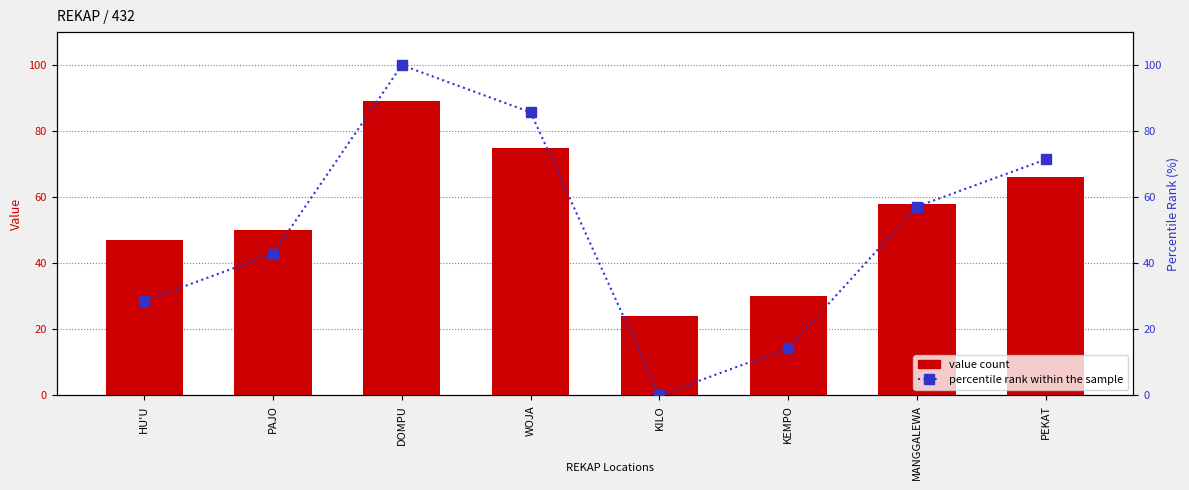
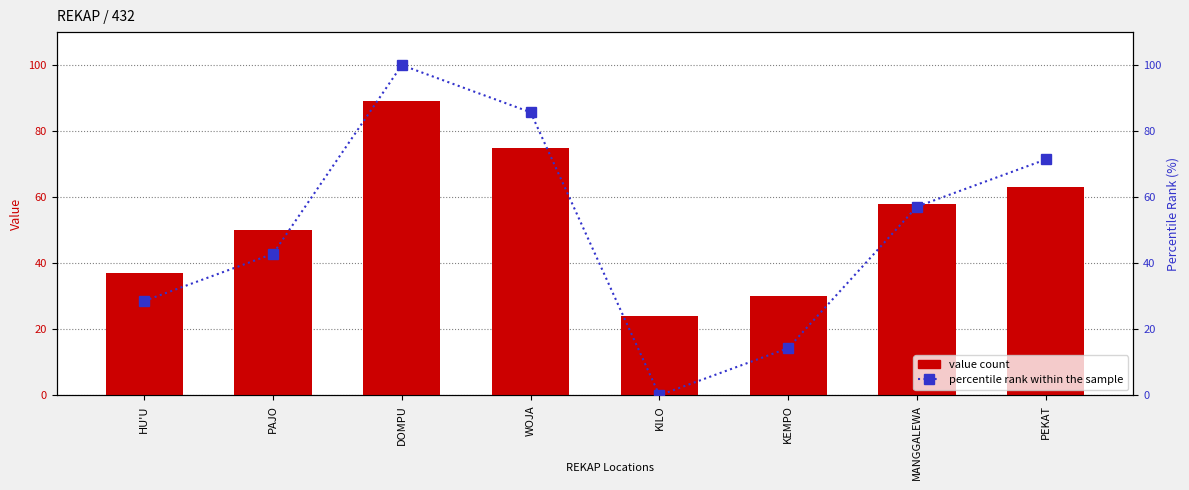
value count, HU'U: 47 -> 37
value count, PEKAT: 66 -> 63
